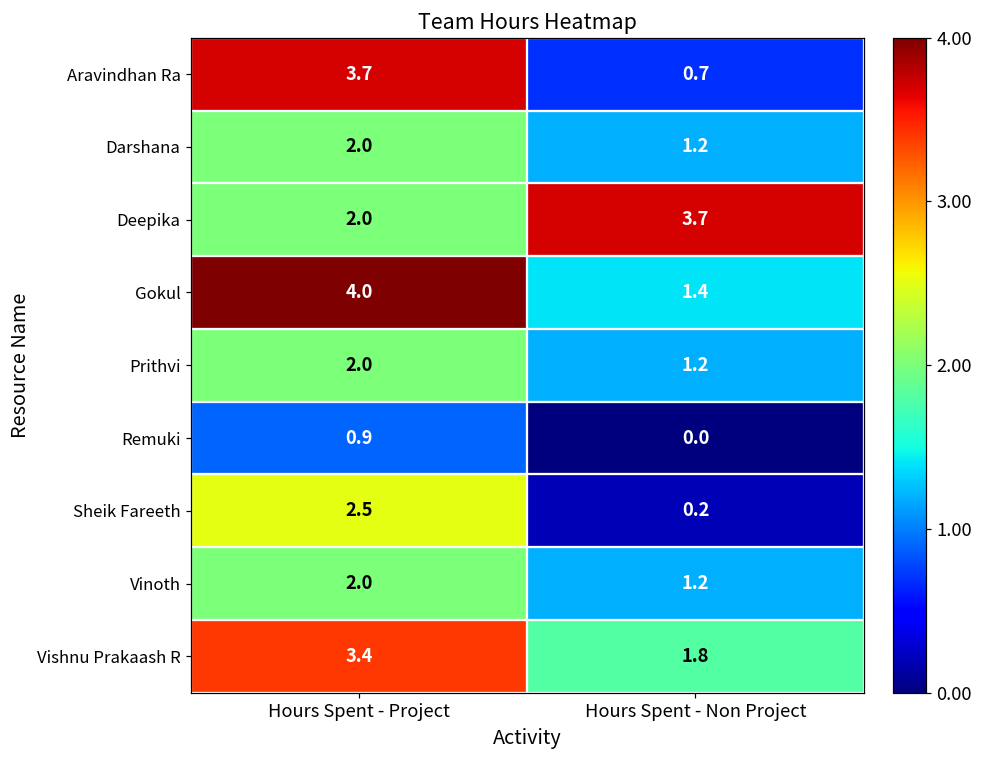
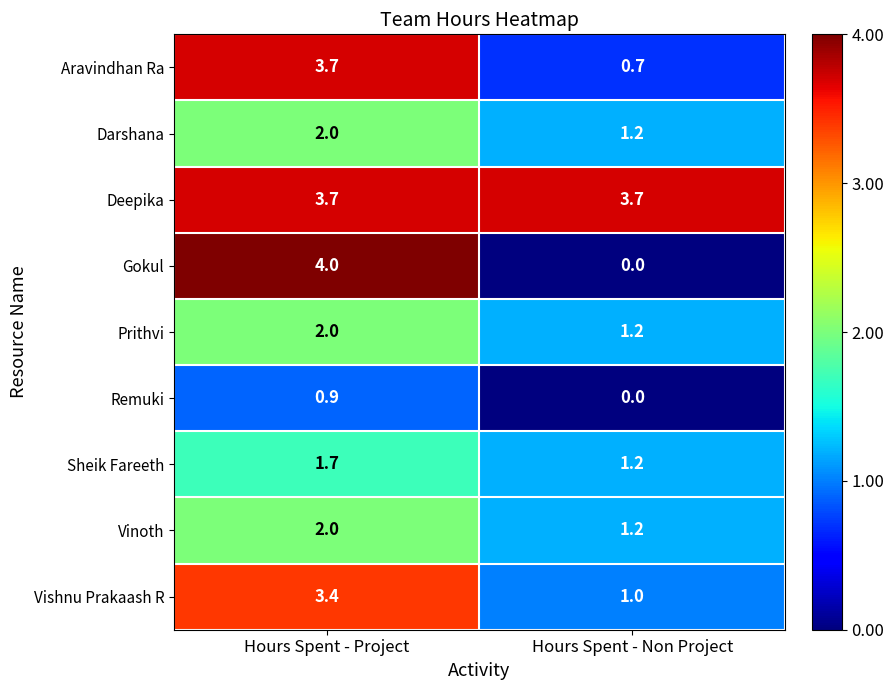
Deepika, Hours Spent - Project: 2.0 -> 3.7
Gokul, Hours Spent - Non Project: 1.4 -> 0.0
Sheik Fareeth, Hours Spent - Project: 2.5 -> 1.7
Sheik Fareeth, Hours Spent - Non Project: 0.2 -> 1.2
Vishnu Prakaash R, Hours Spent - Non Project: 1.8 -> 1.0
